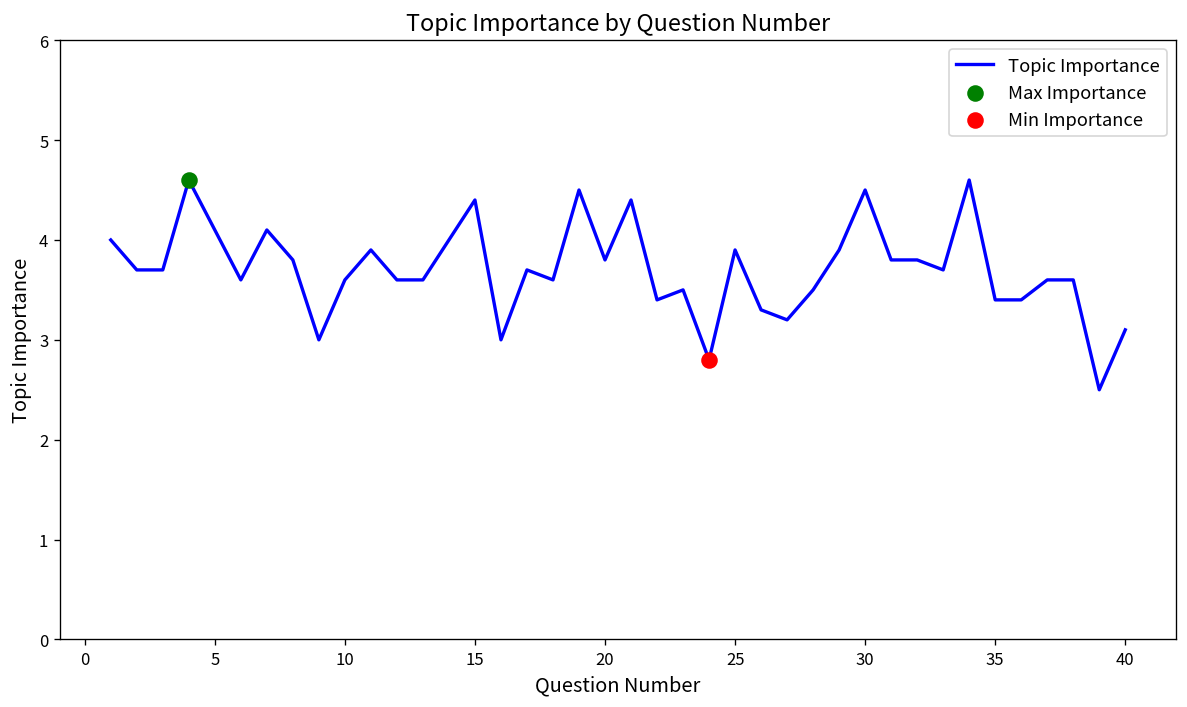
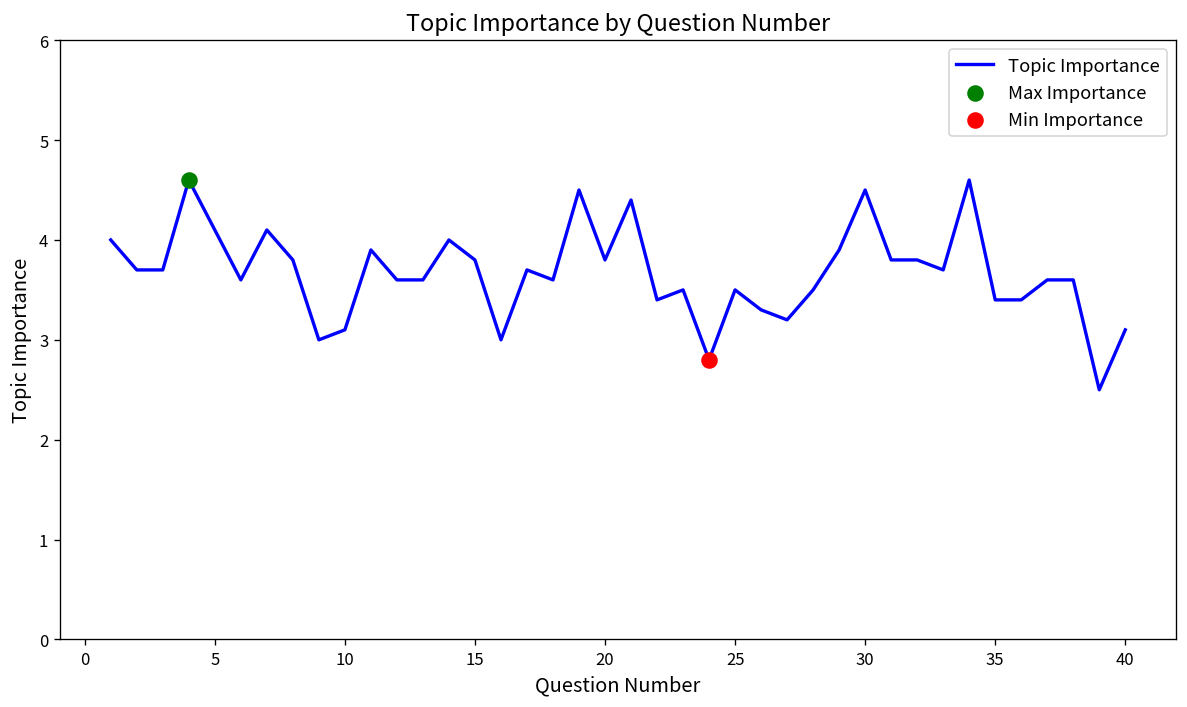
Topic Importance, 10: 3.6 -> 3.1
Topic Importance, 15: 4.4 -> 3.8
Topic Importance, 25: 3.9 -> 3.5
